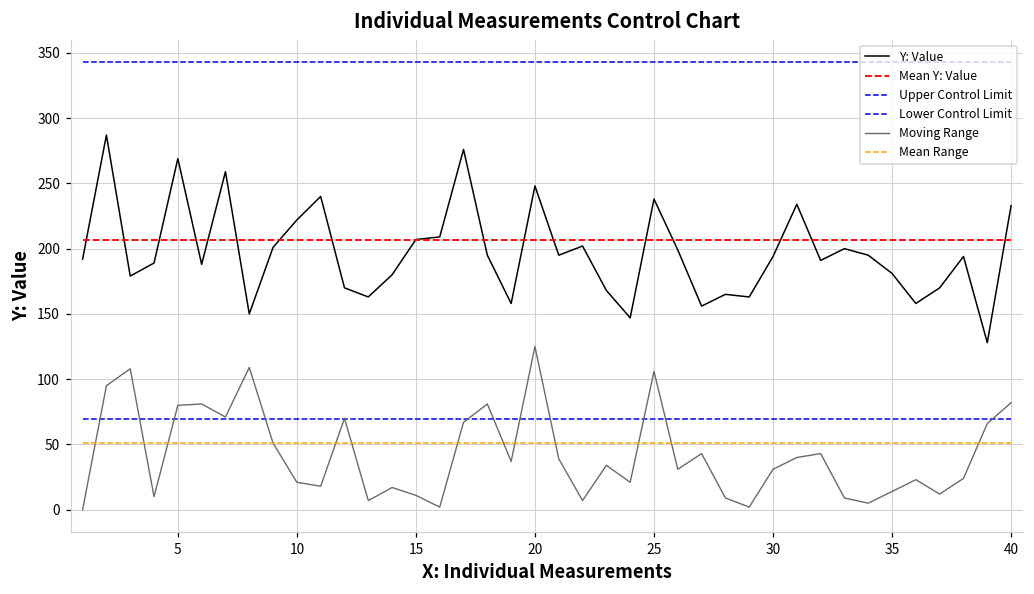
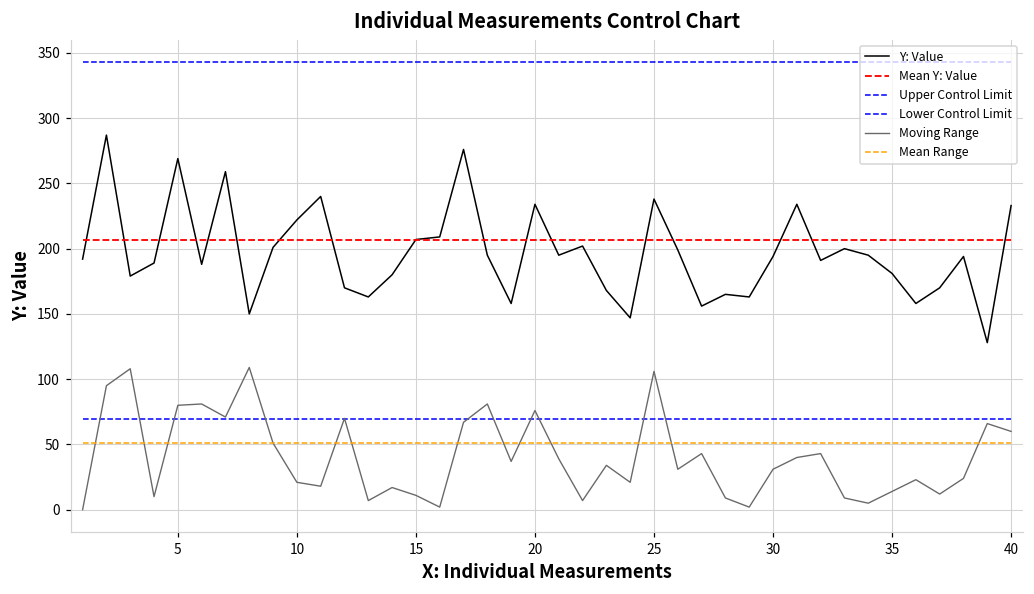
Y: Value, 20: 248 -> 234
Moving Range, 20: 125 -> 76
Moving Range, 40: 82 -> 60
